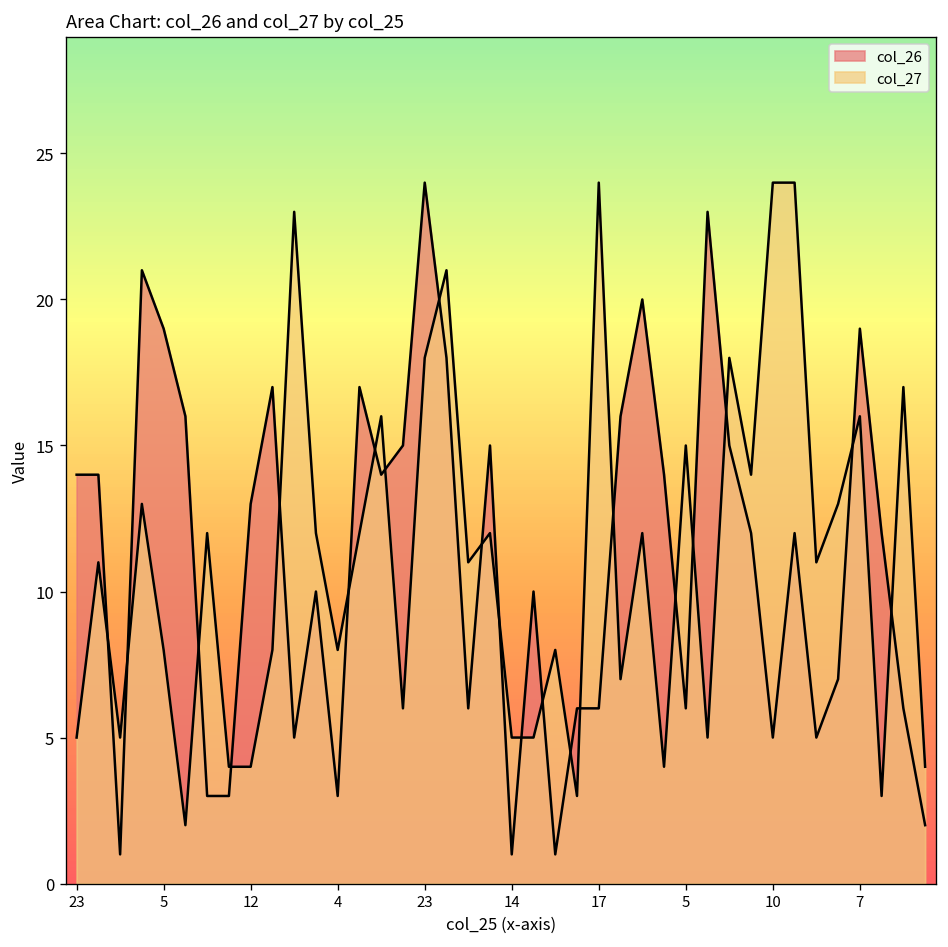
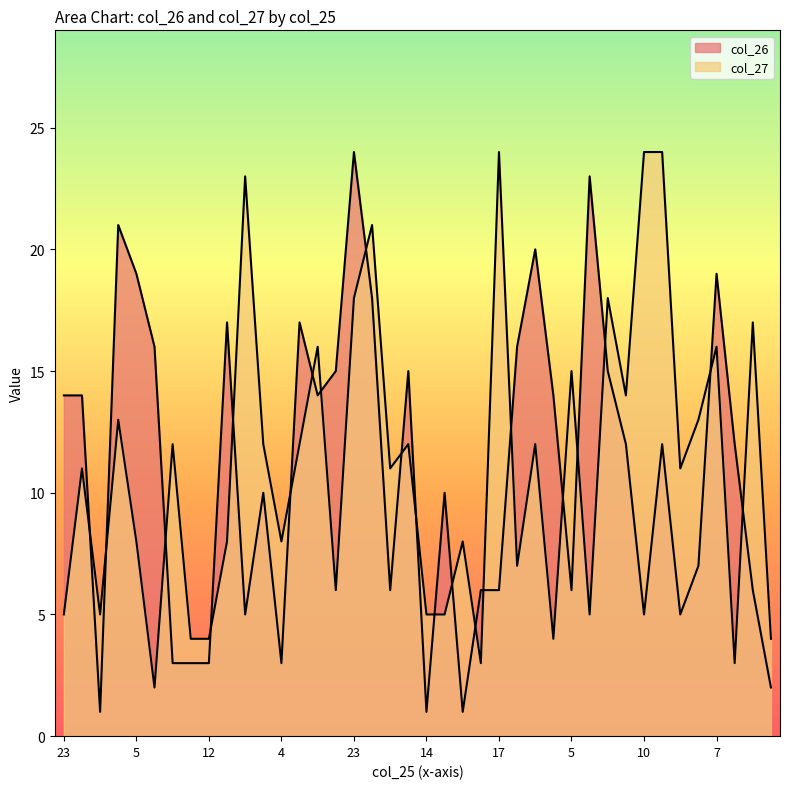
col_26, 12: 13 -> 3
